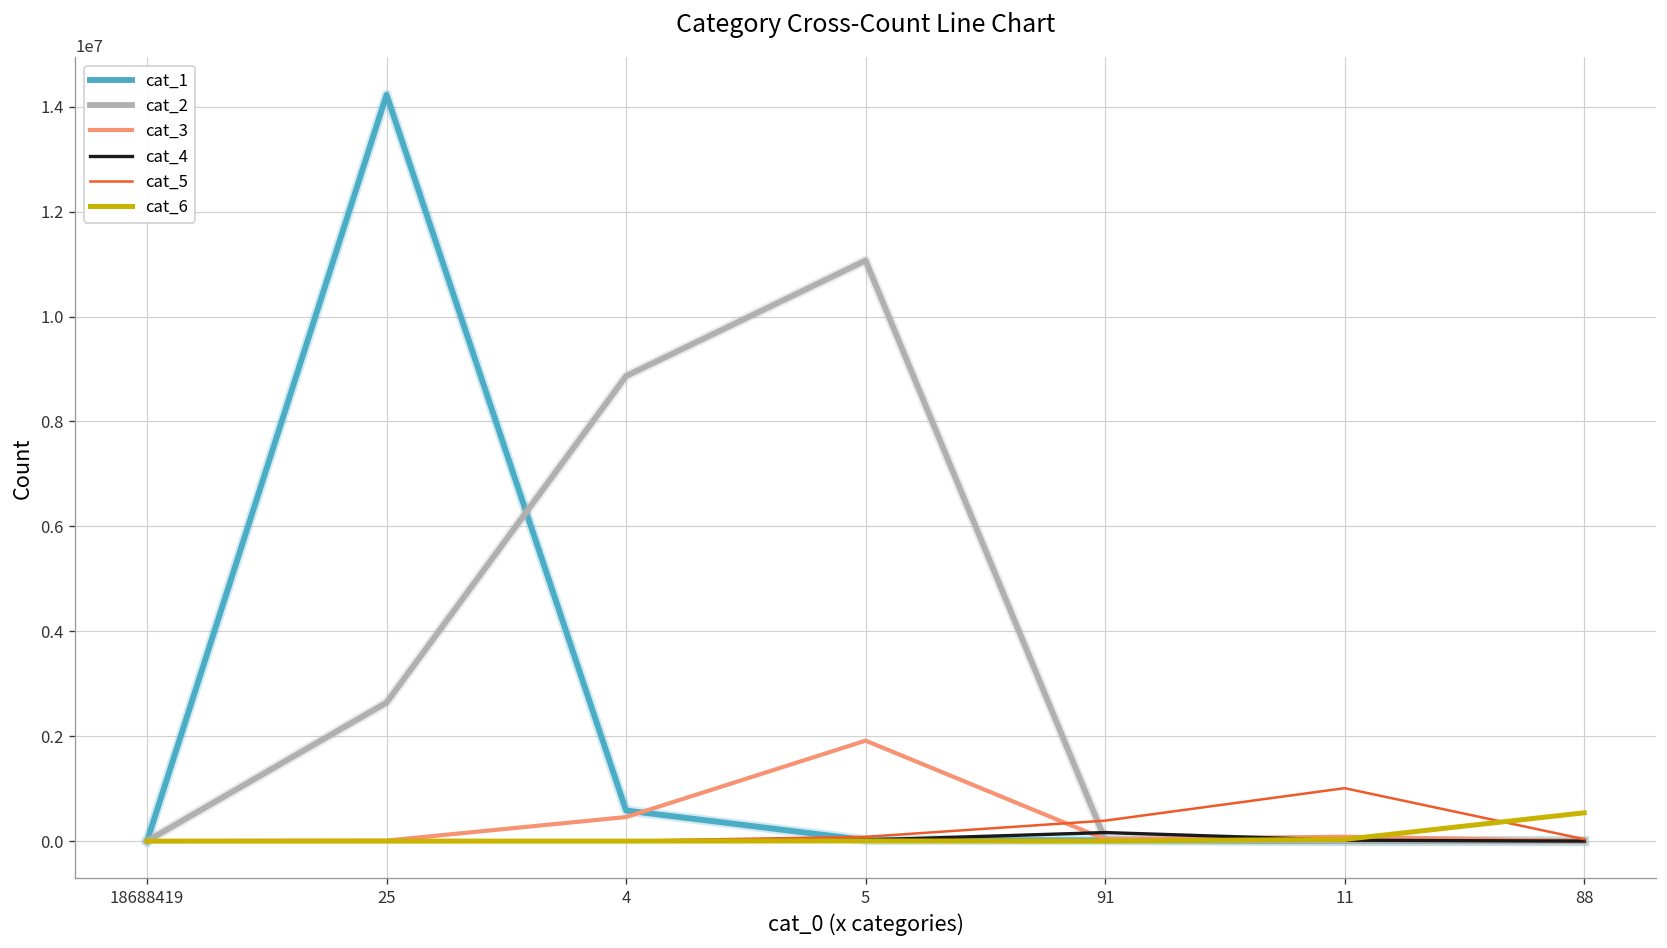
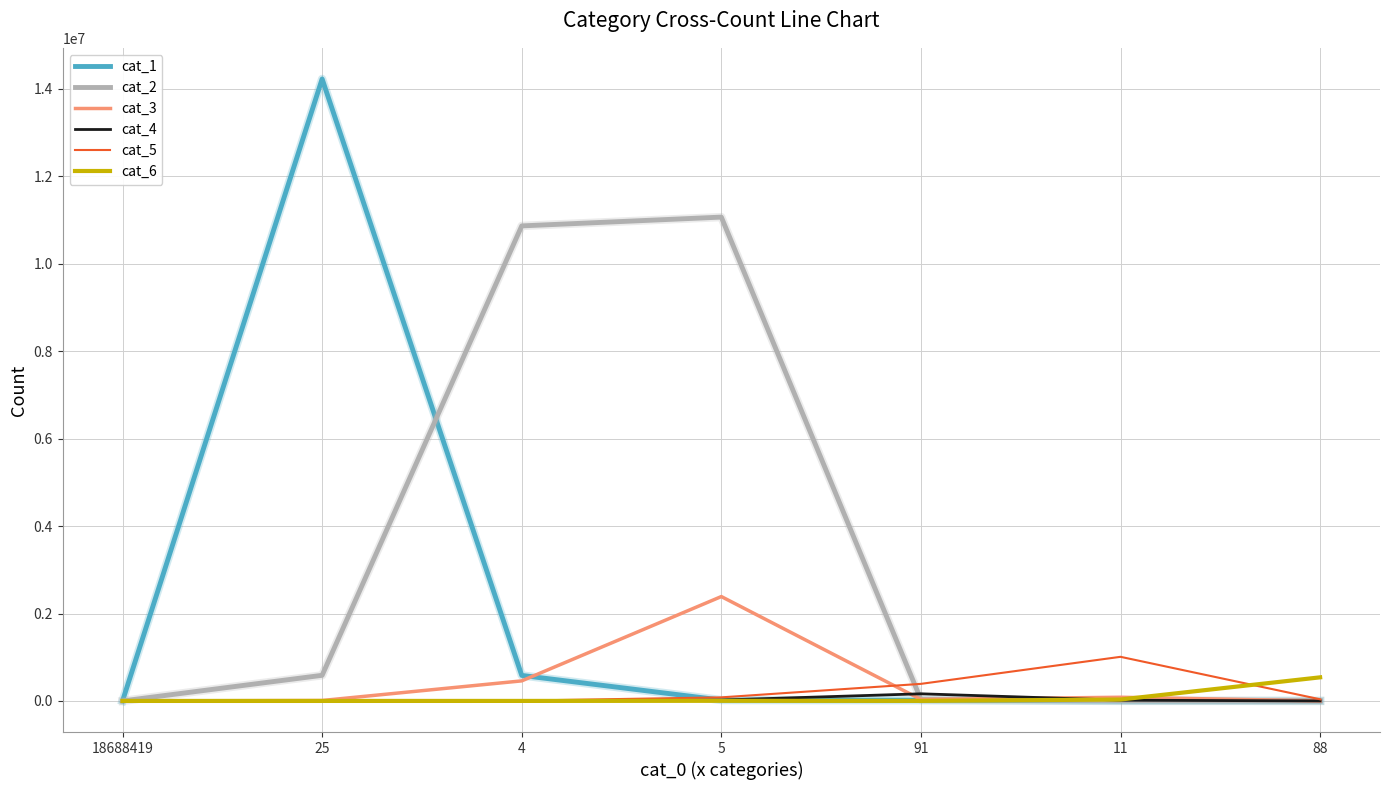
cat_2, 25: 2600000 -> 600000
cat_2, 4: 8900000 -> 10900000
cat_3, 5: 1900000 -> 2400000
